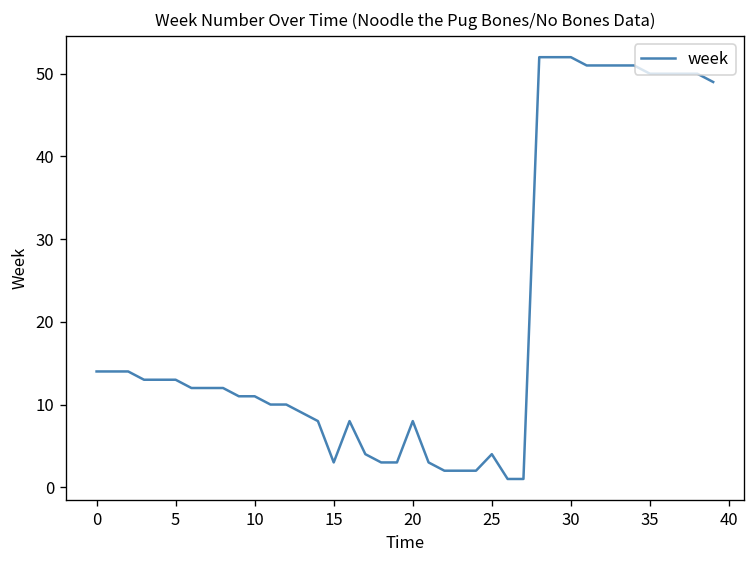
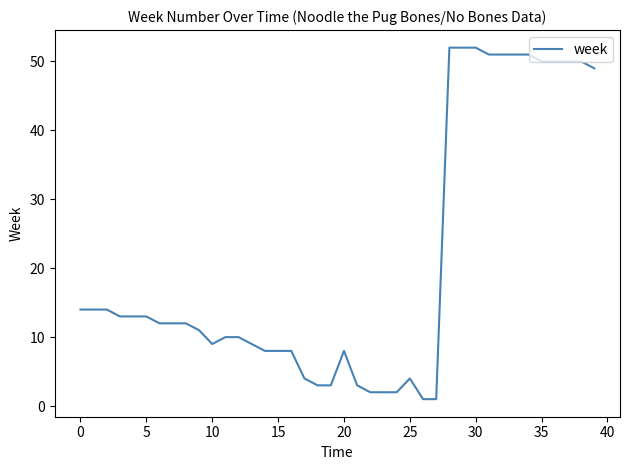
10: 11 -> 9
15: 3 -> 8
